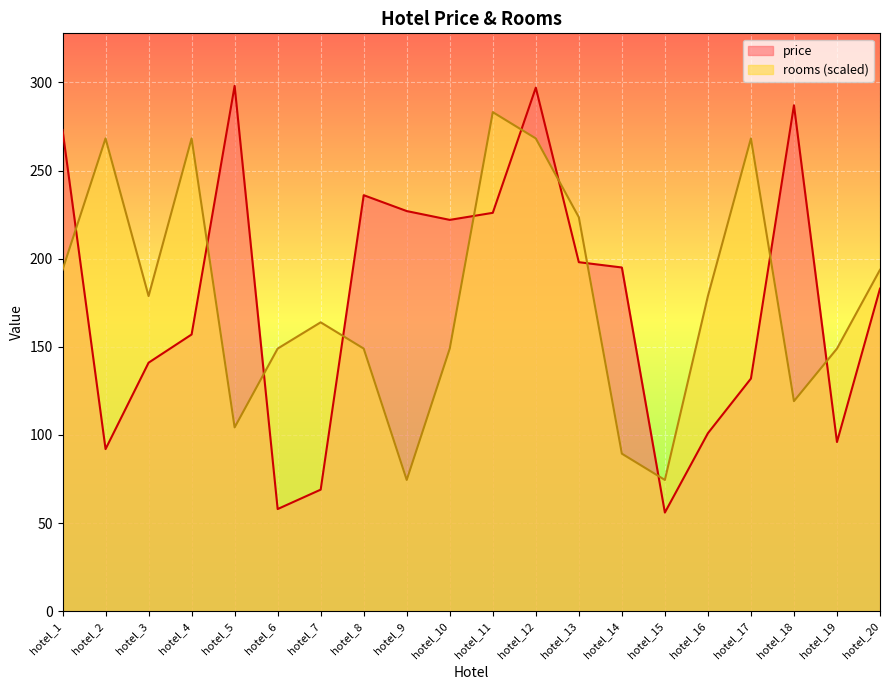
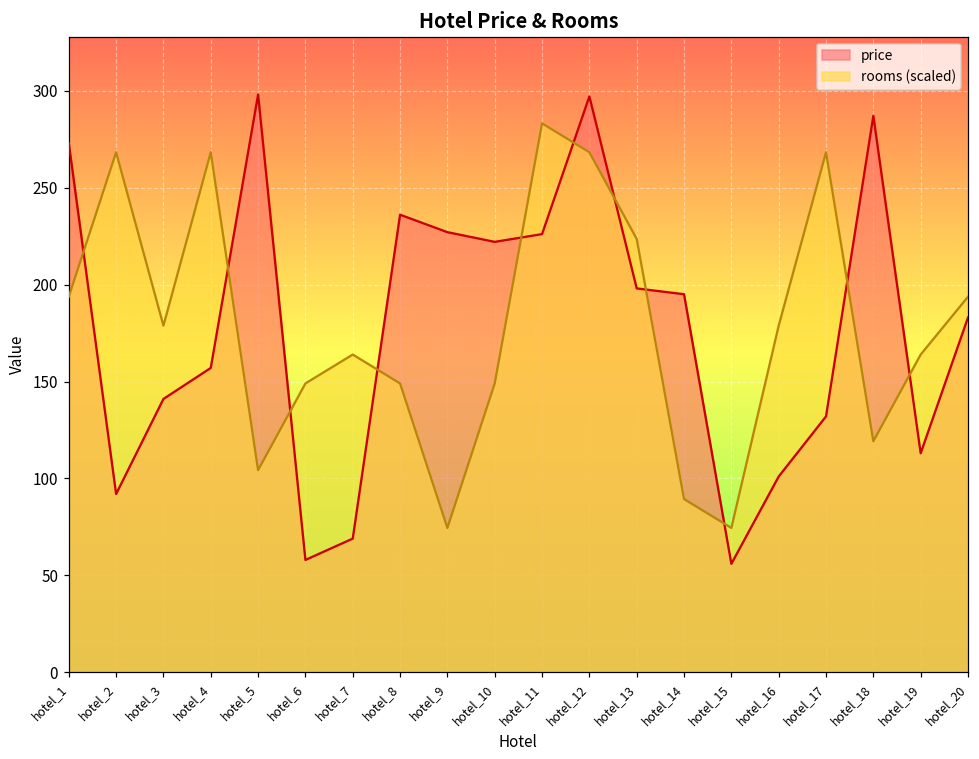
price, hotel_19: 96 -> 113
rooms (scaled), hotel_19: 149 -> 164
